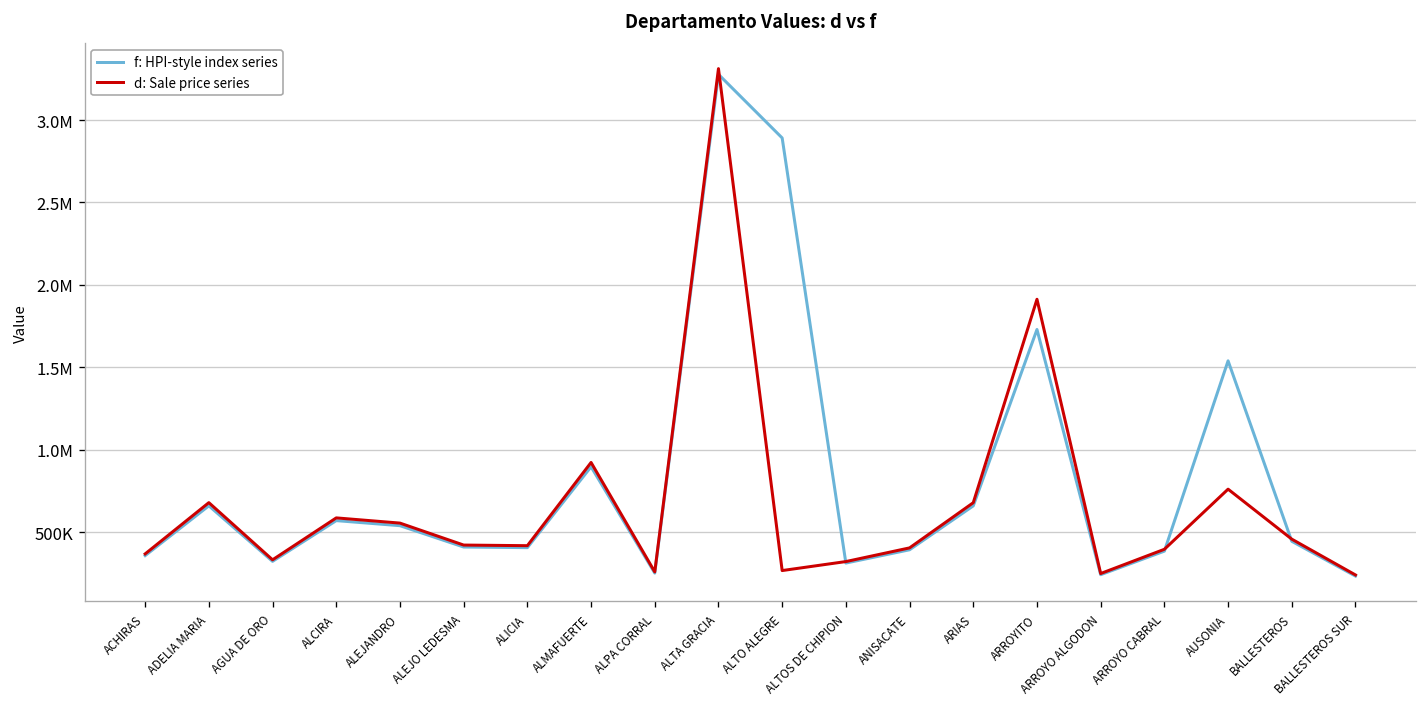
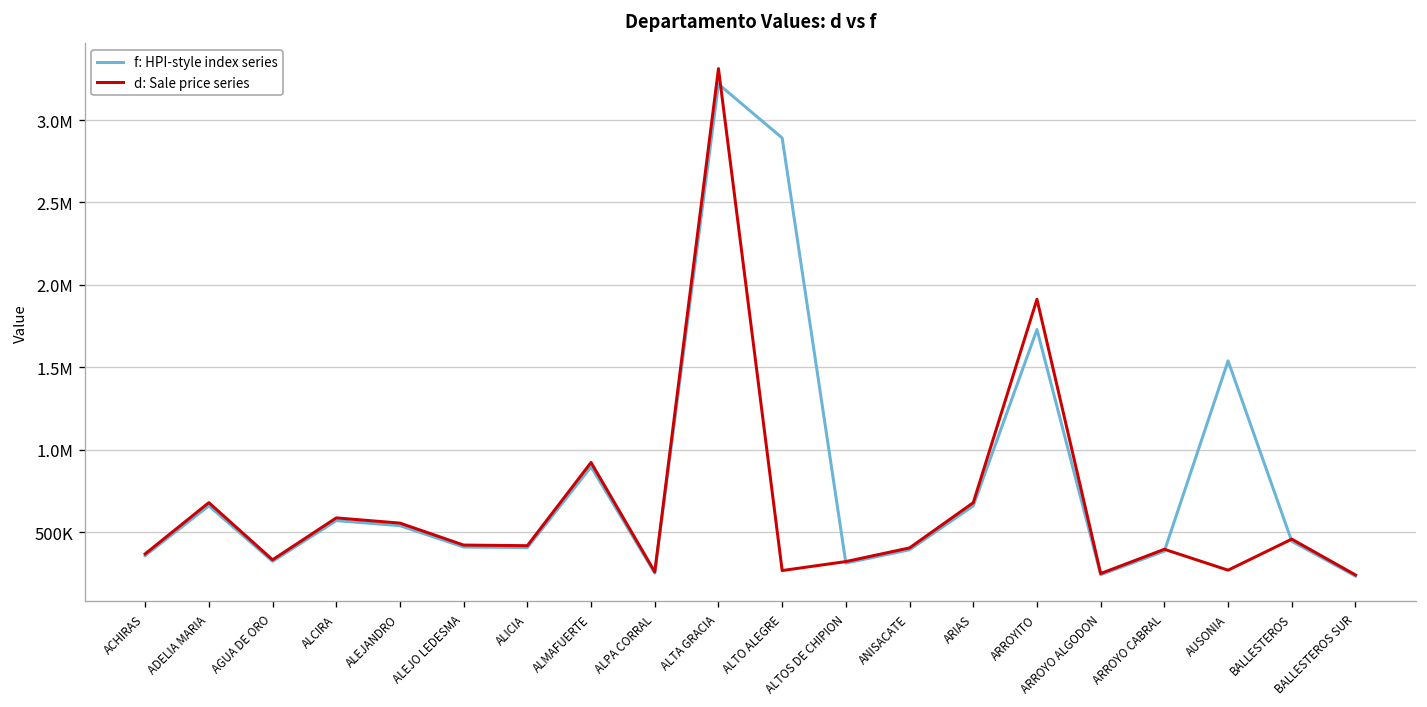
f: HPI-style index series, ALTA GRACIA: 3280000 -> 3220000
d: Sale price series, AUSONIA: 760000 -> 270000
